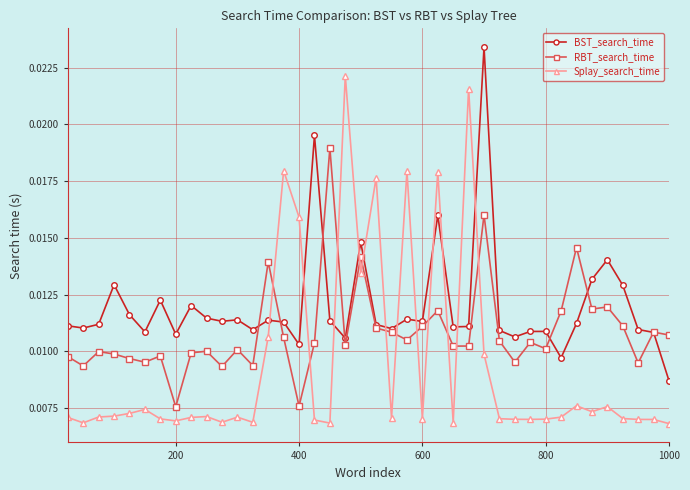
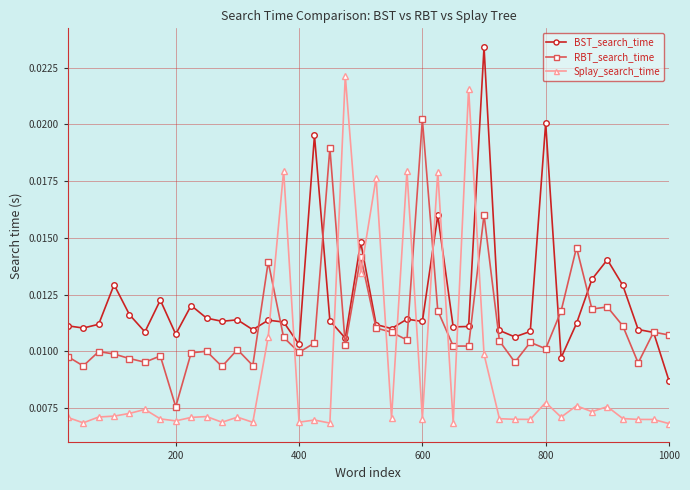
RBT_search_time, 400: 0.0076 -> 0.0100
Splay_search_time, 400: 0.0159 -> 0.0069
RBT_search_time, 600: 0.0111 -> 0.0202
BST_search_time, 800: 0.0109 -> 0.0201
Splay_search_time, 800: 0.0070 -> 0.0077
